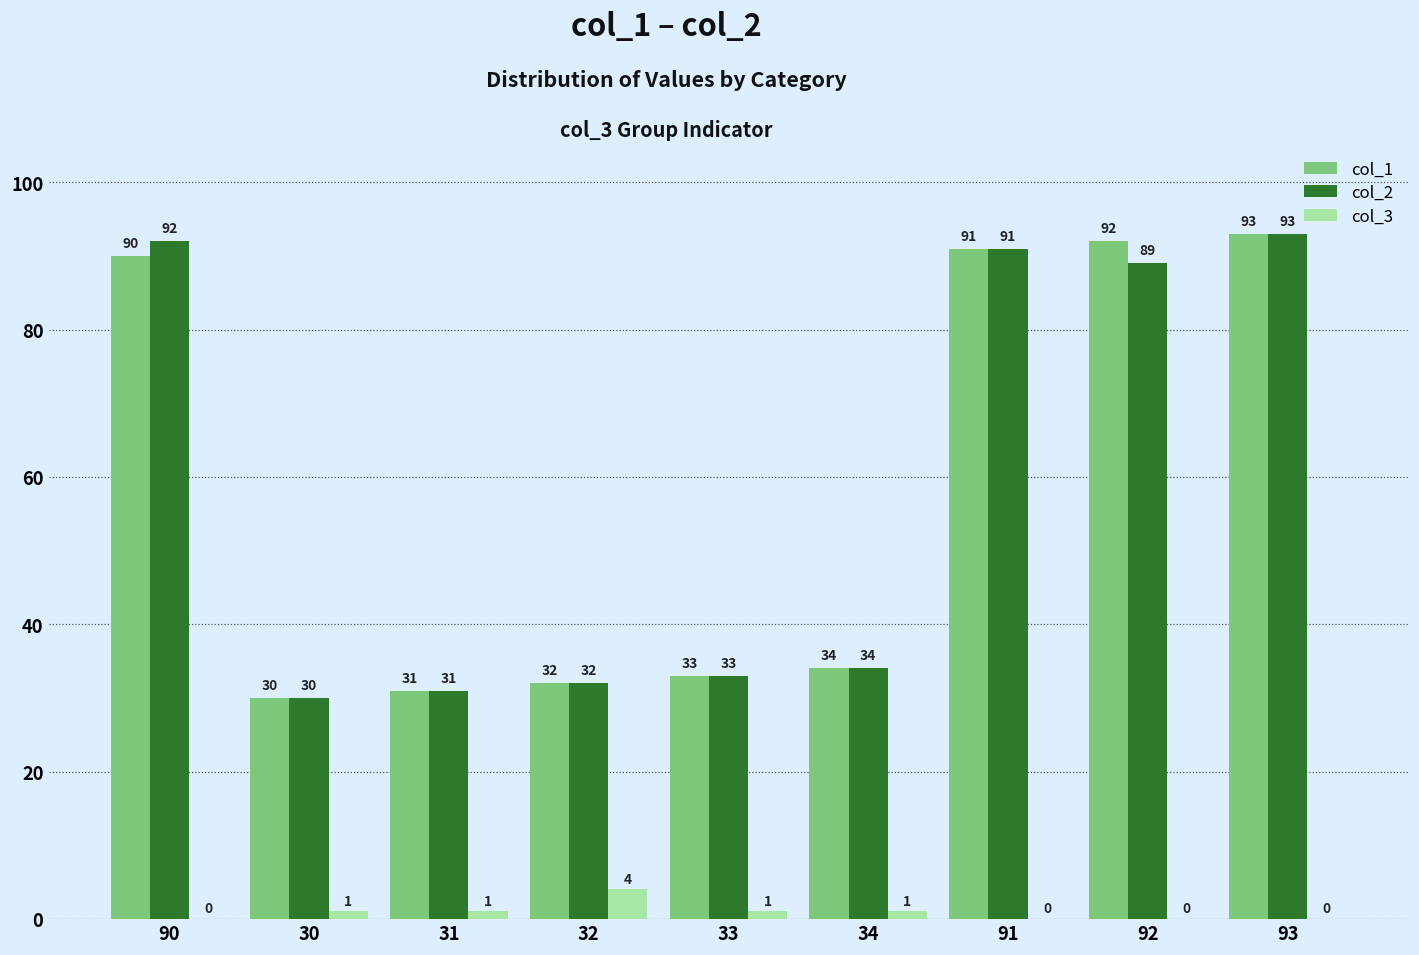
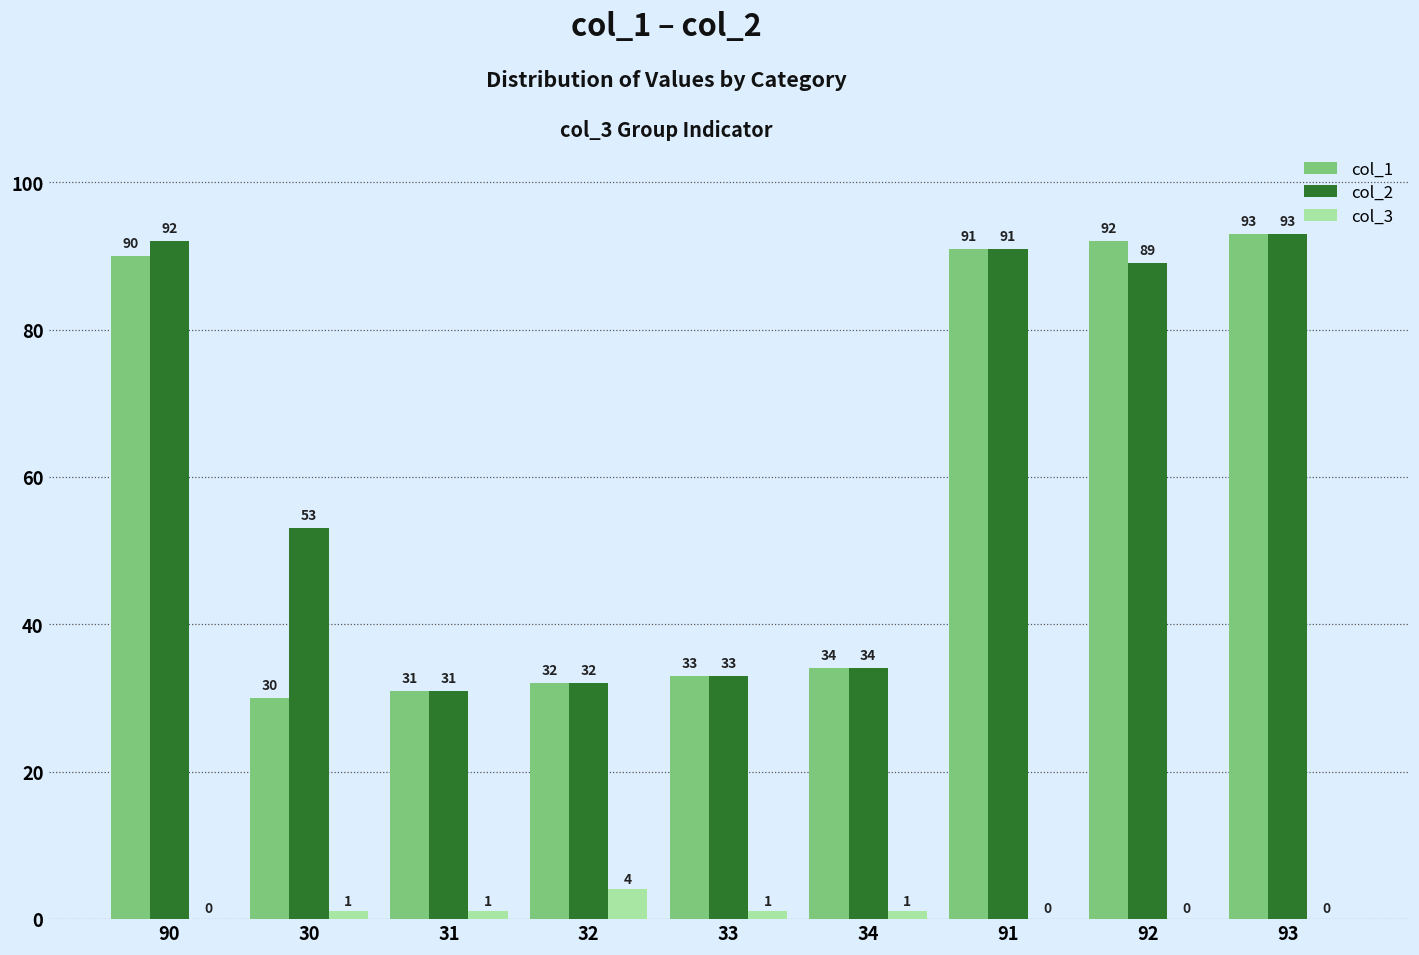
col_2, 30: 30 -> 53
